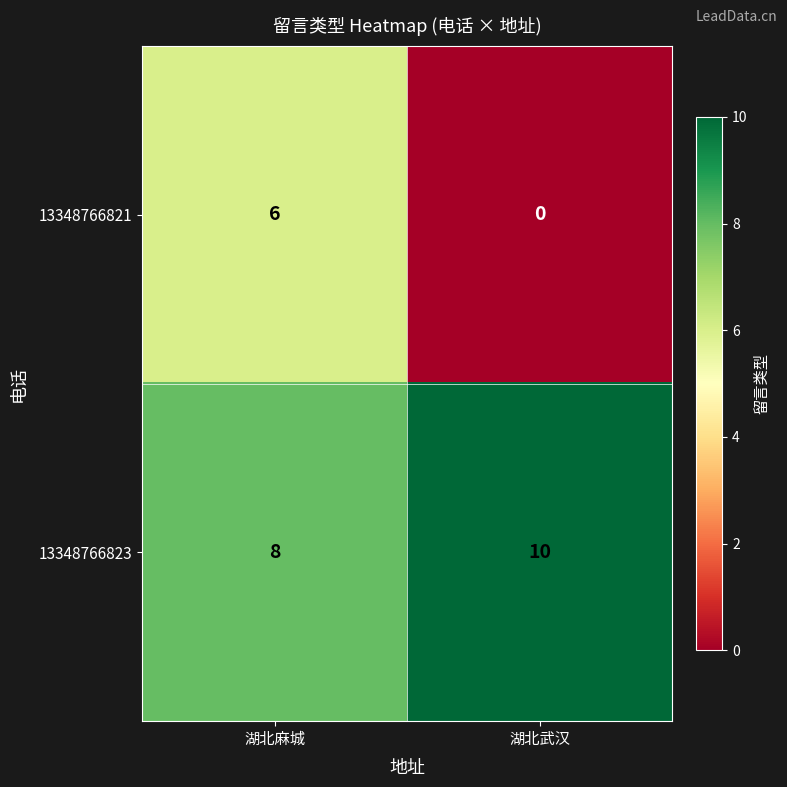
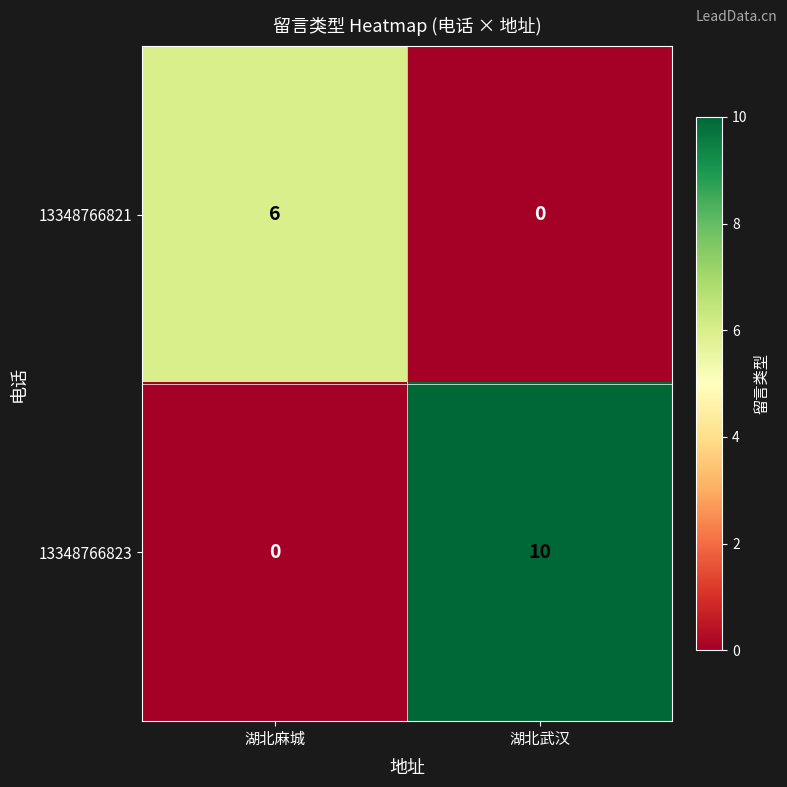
13348766823, 湖北麻城: 8 -> 0
